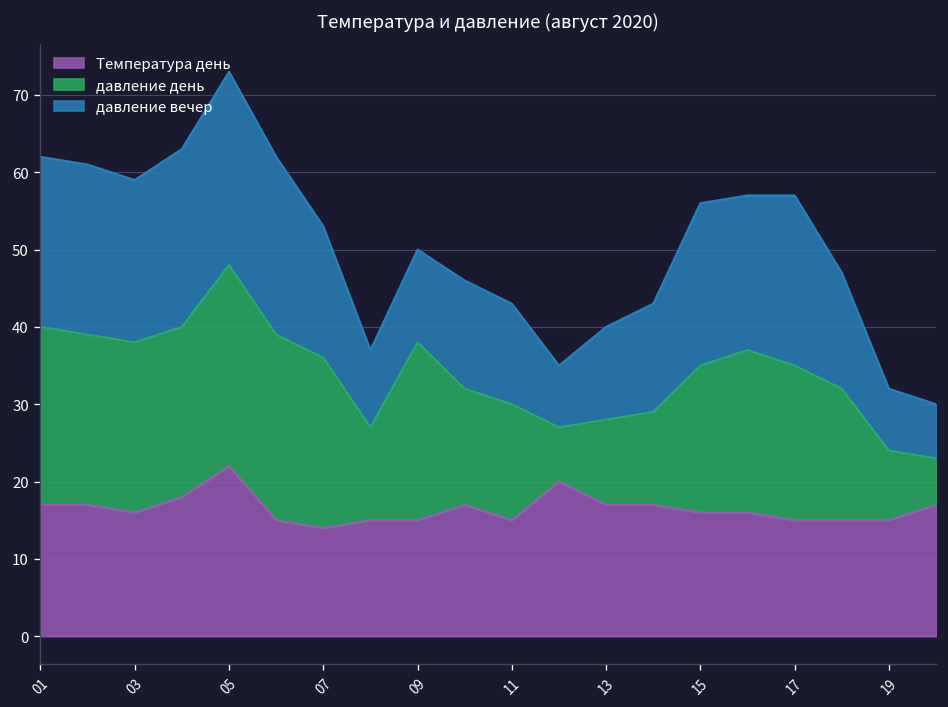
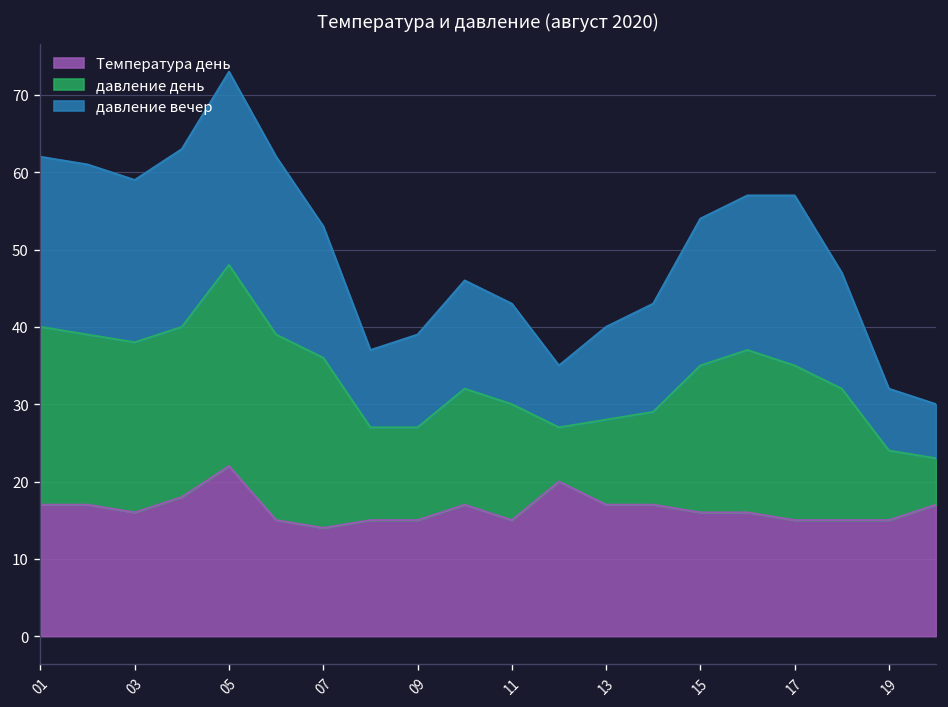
давление день, 09: 23 -> 12
давление вечер, 15: 21 -> 19
